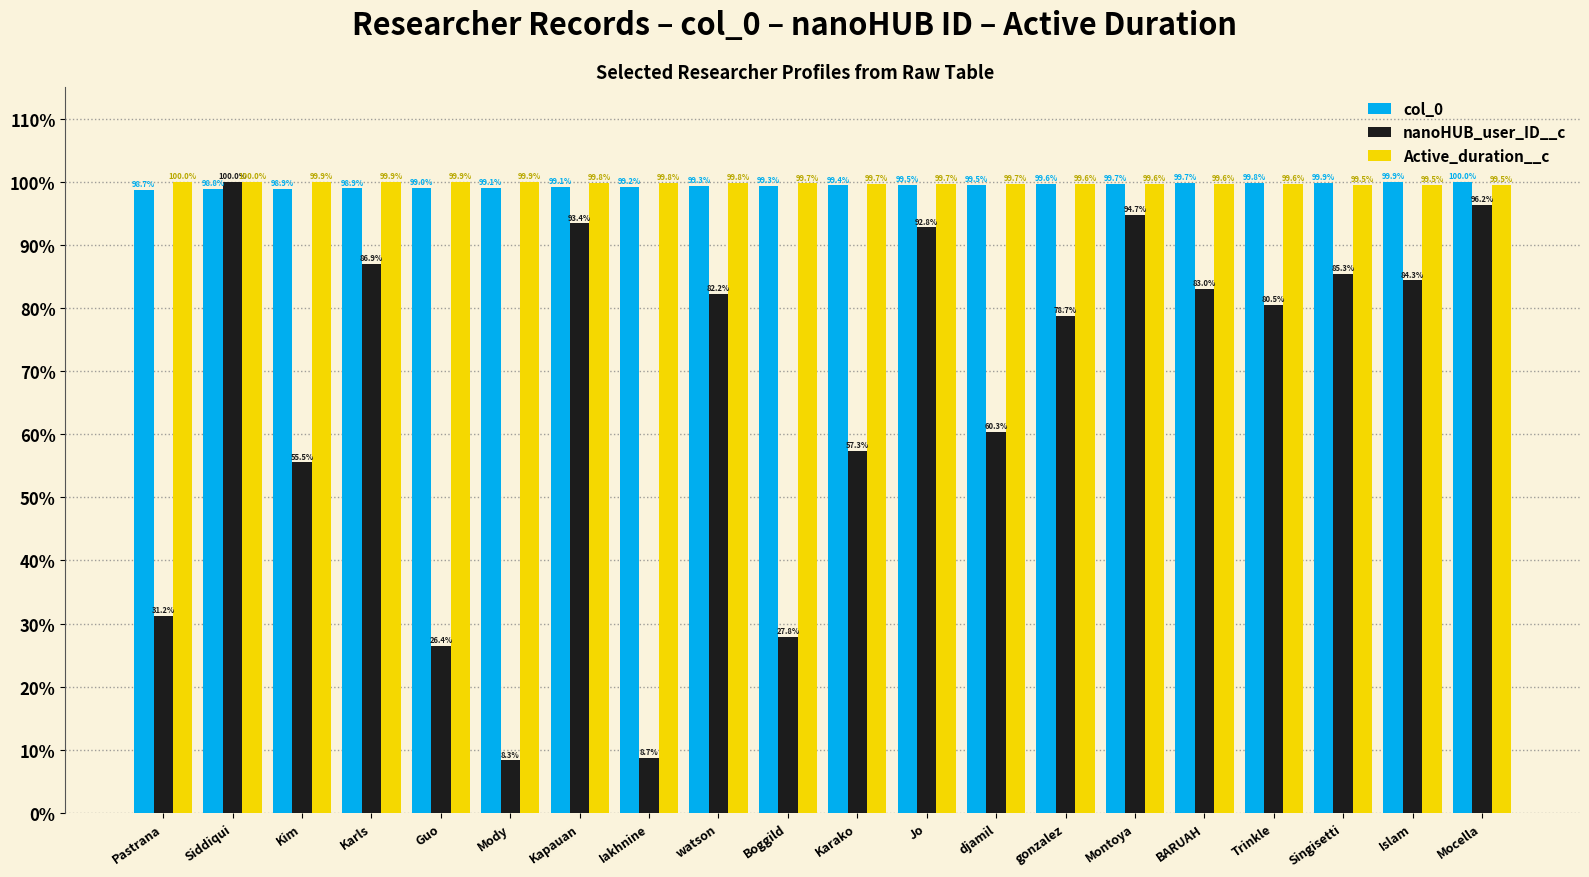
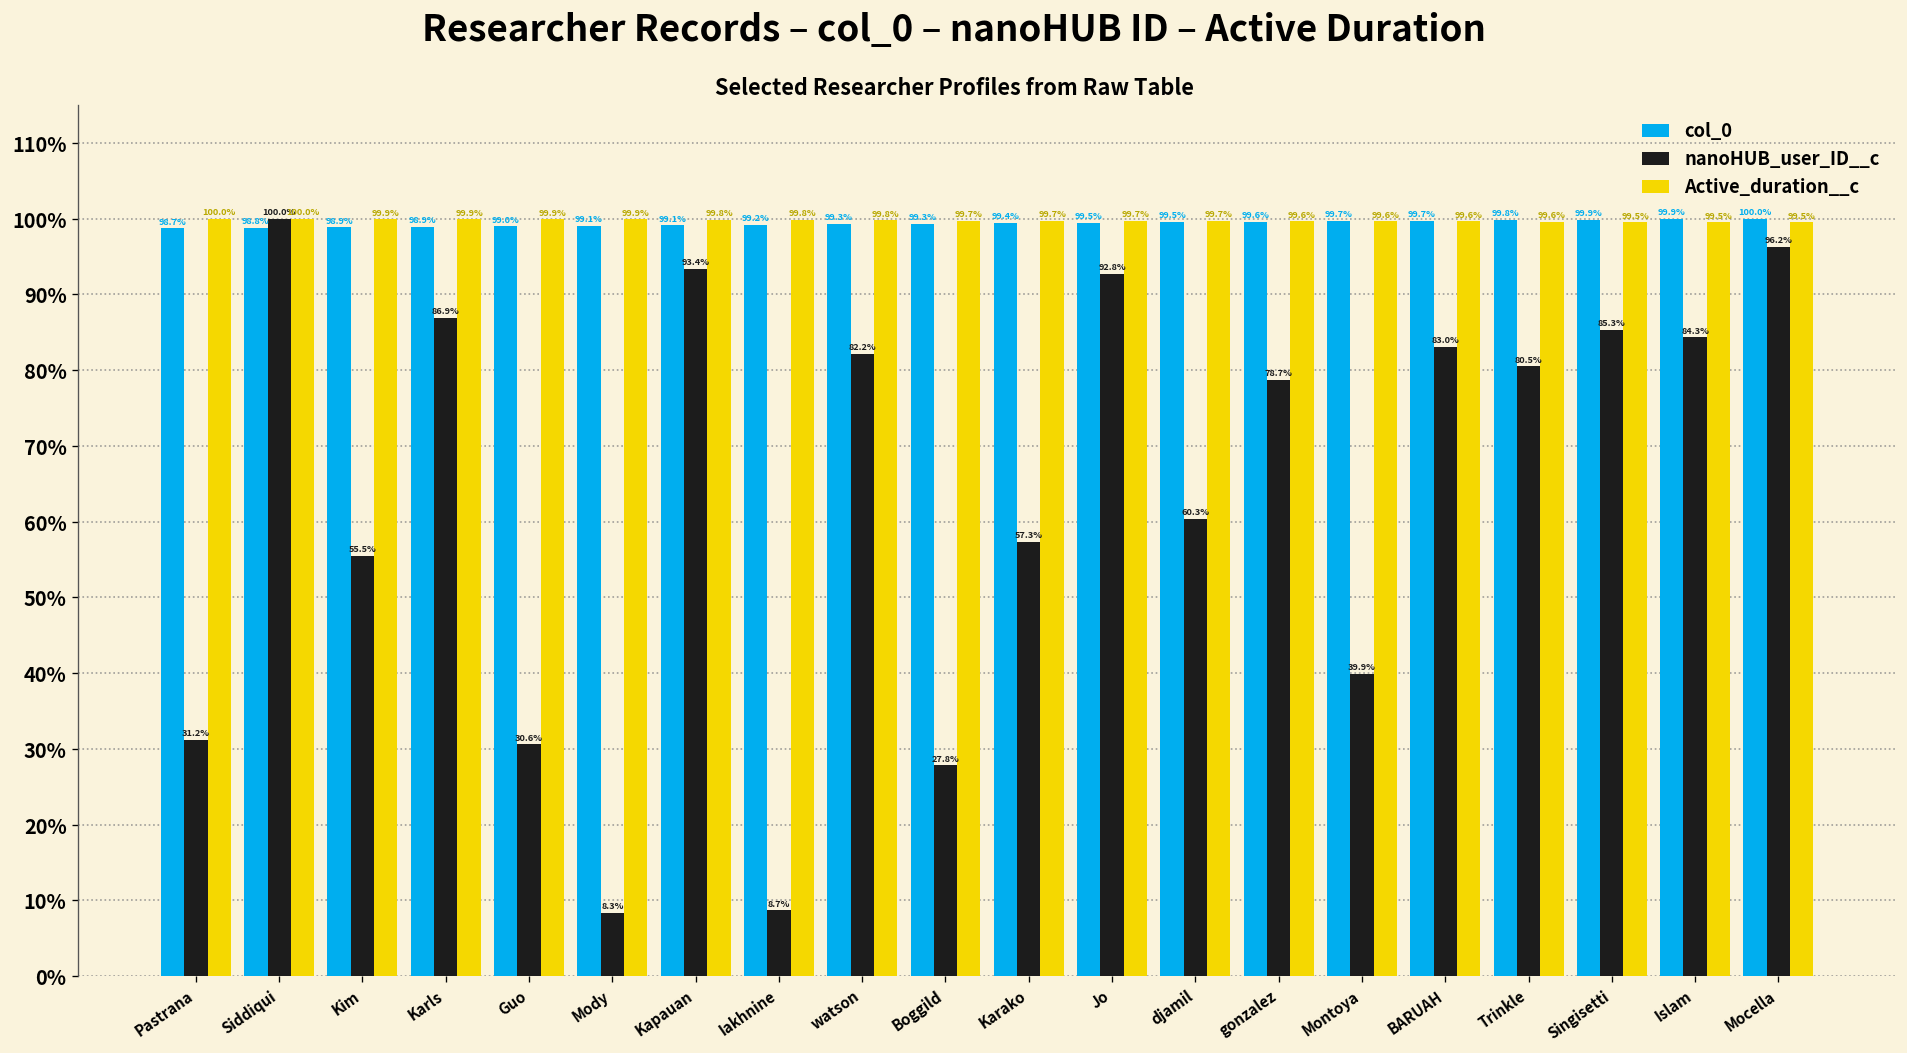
nanoHUB_user_ID__c, Guo: 26.4% -> 30.6%
nanoHUB_user_ID__c, Montoya: 94.7% -> 39.9%
